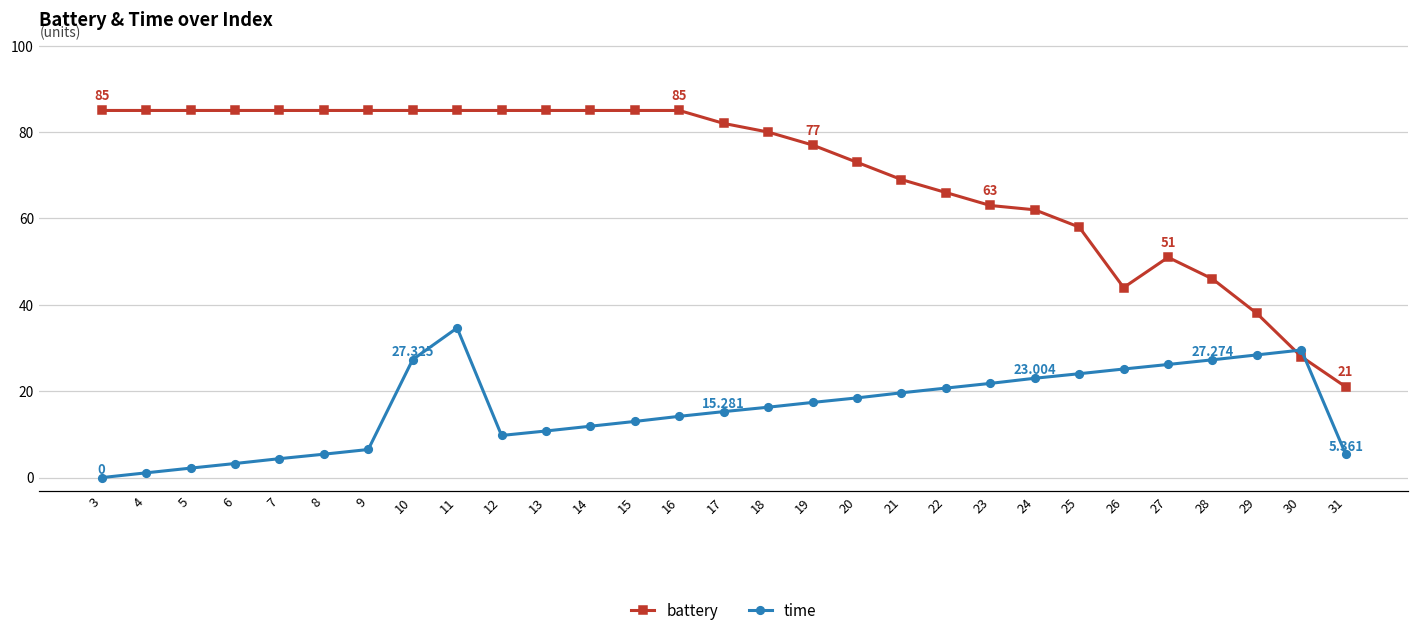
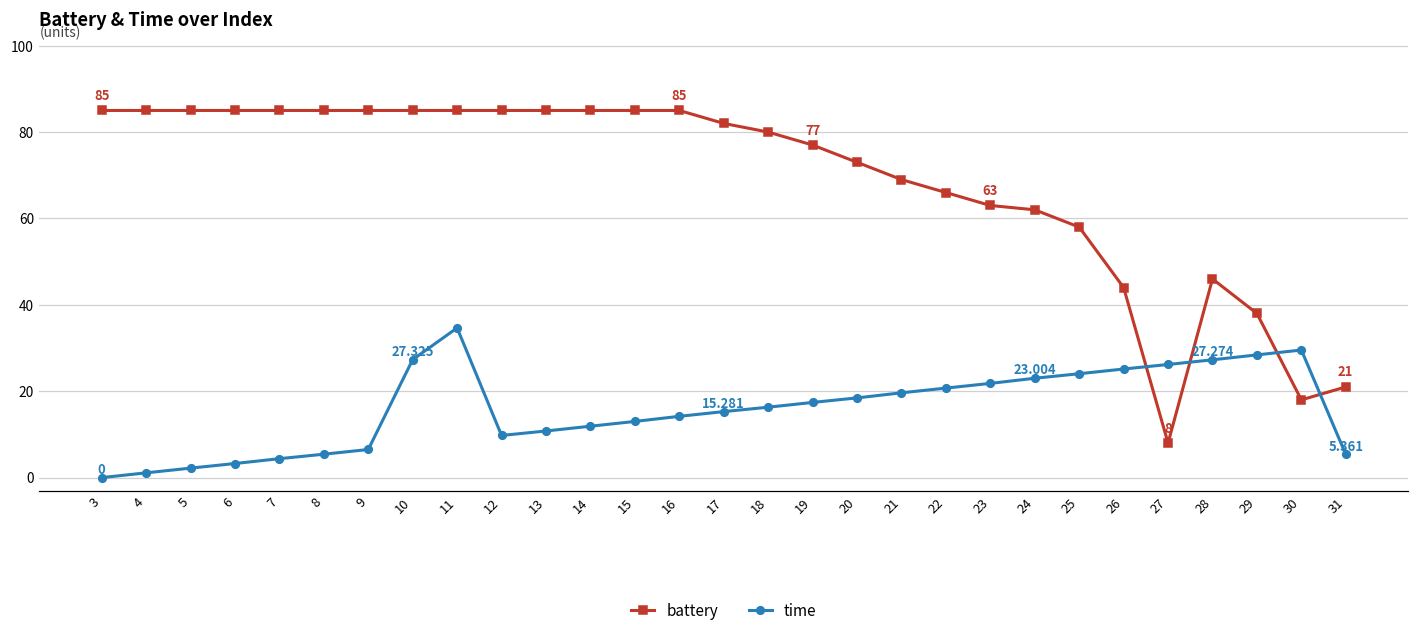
battery, 27: 51 -> 8
battery, 30: 28 -> 18
